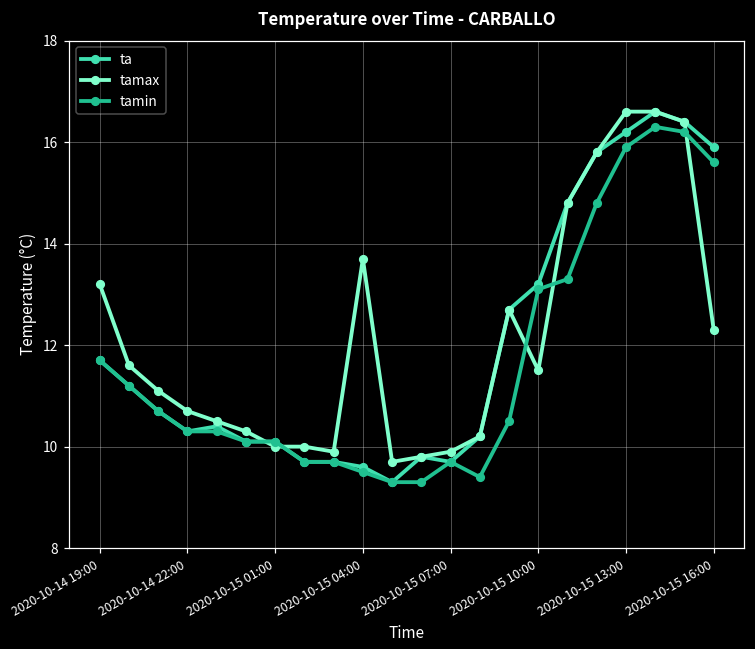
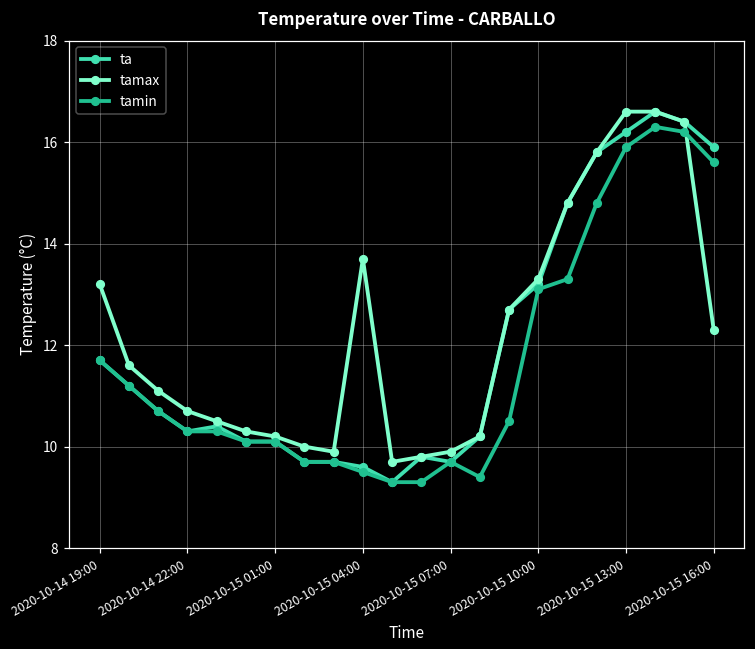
tamax, 2020-10-15 01:00: 10.0 -> 10.2
tamax, 2020-10-15 10:00: 11.5 -> 13.3
